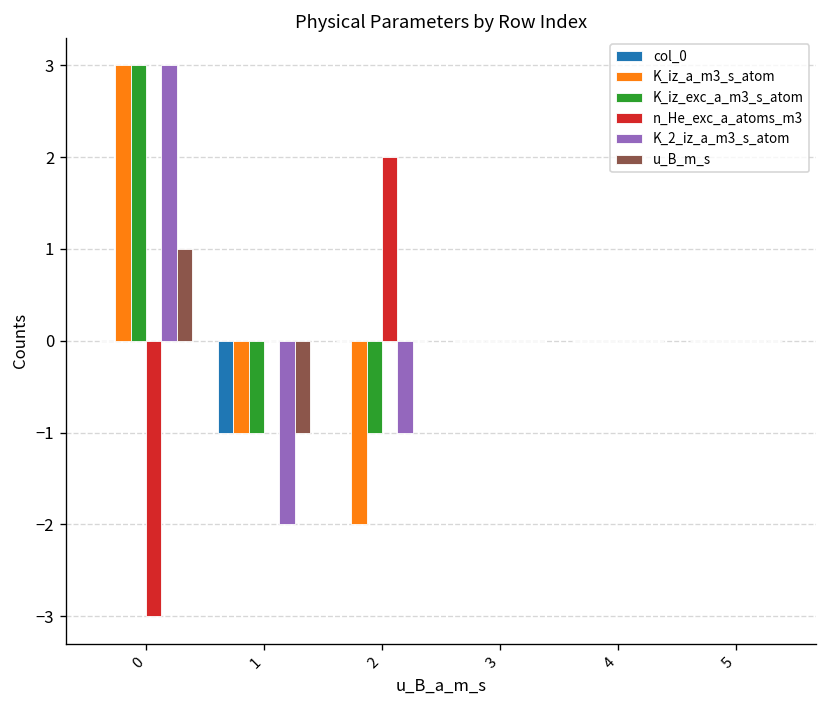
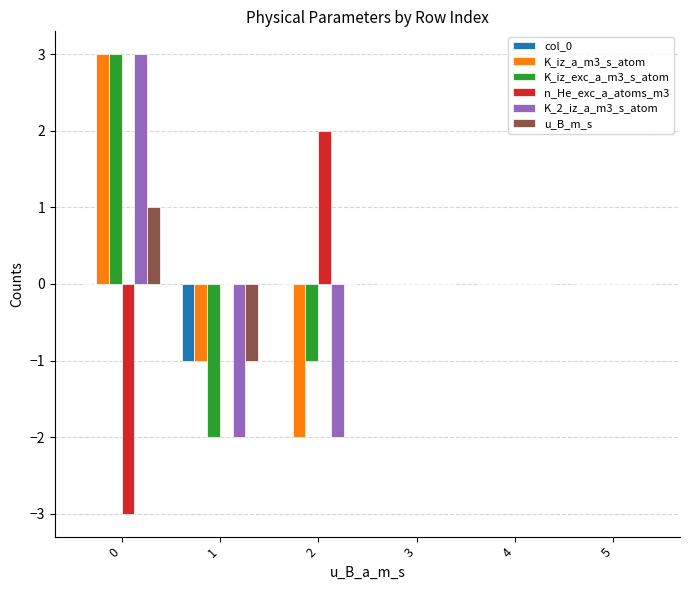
K_iz_exc_a_m3_s_atom, 1: -1 -> -2
K_2_iz_a_m3_s_atom, 2: -1 -> -2
